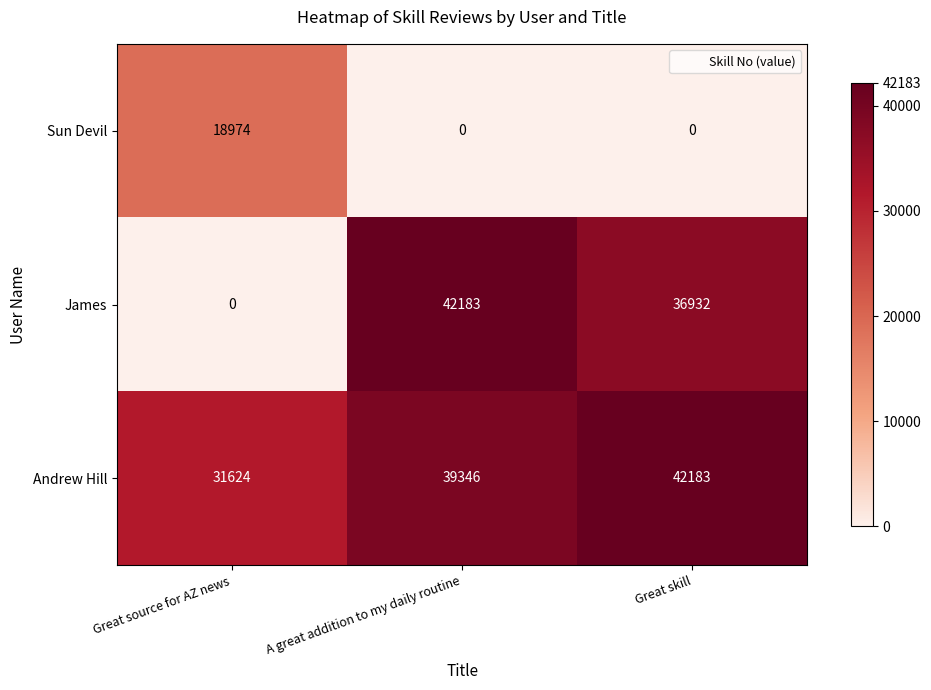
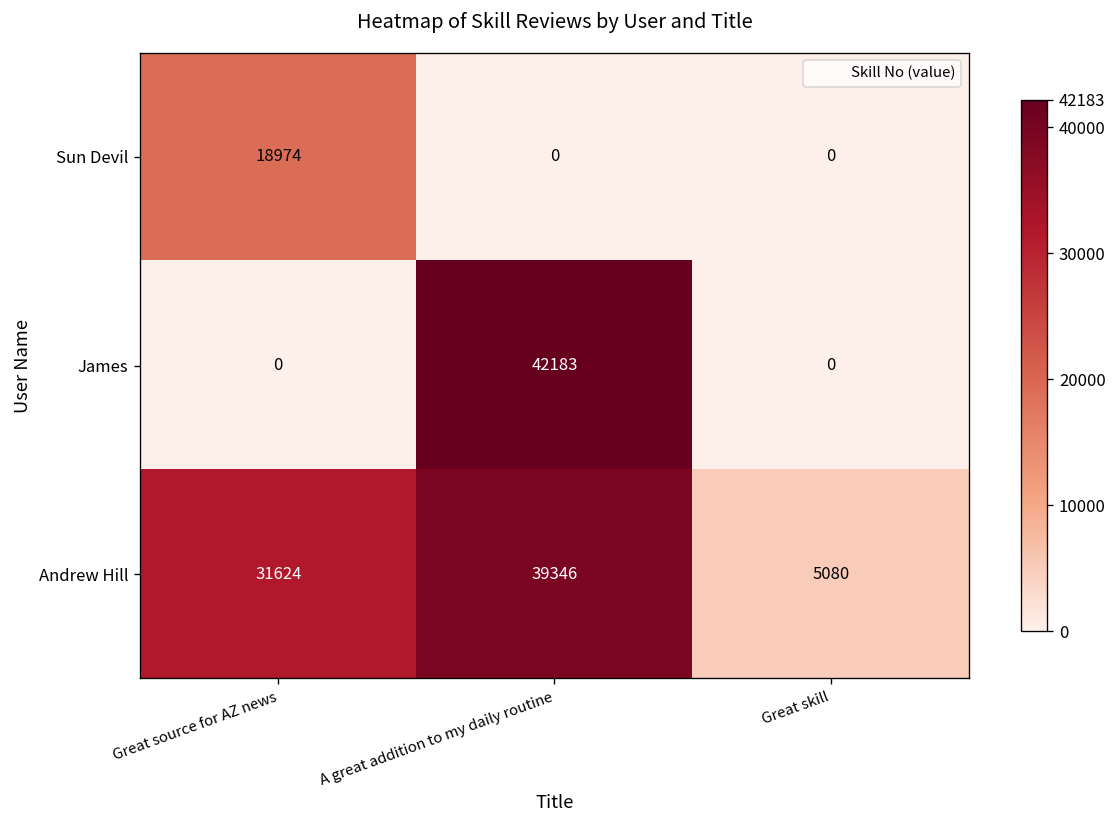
James, Great skill: 36932 -> 0
Andrew Hill, Great skill: 42183 -> 5080
